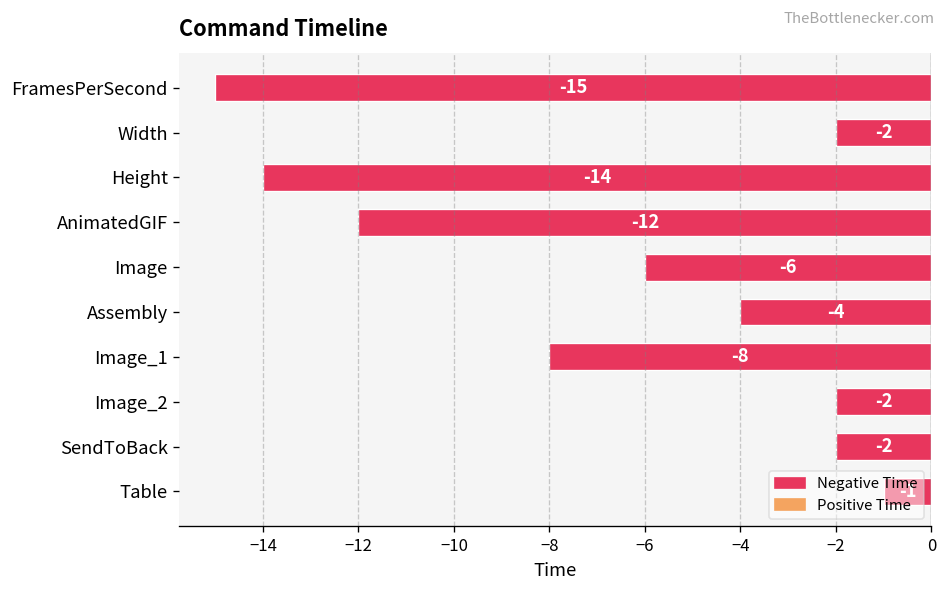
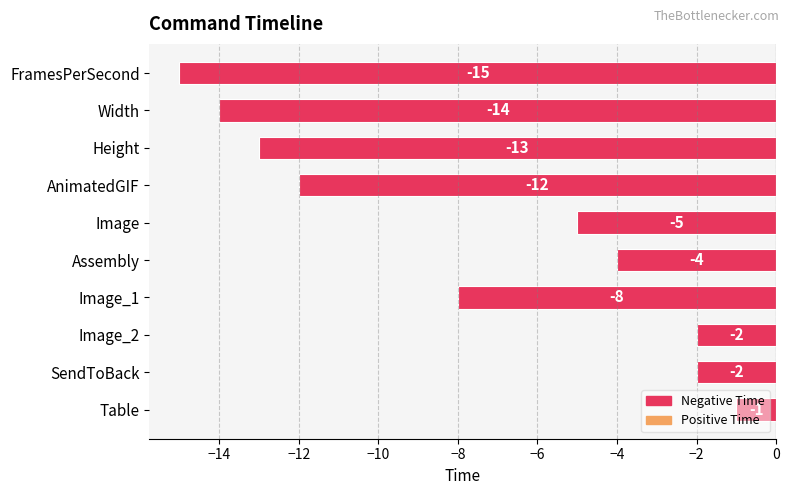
Width: -2 -> -14
Height: -14 -> -13
Image: -6 -> -5
